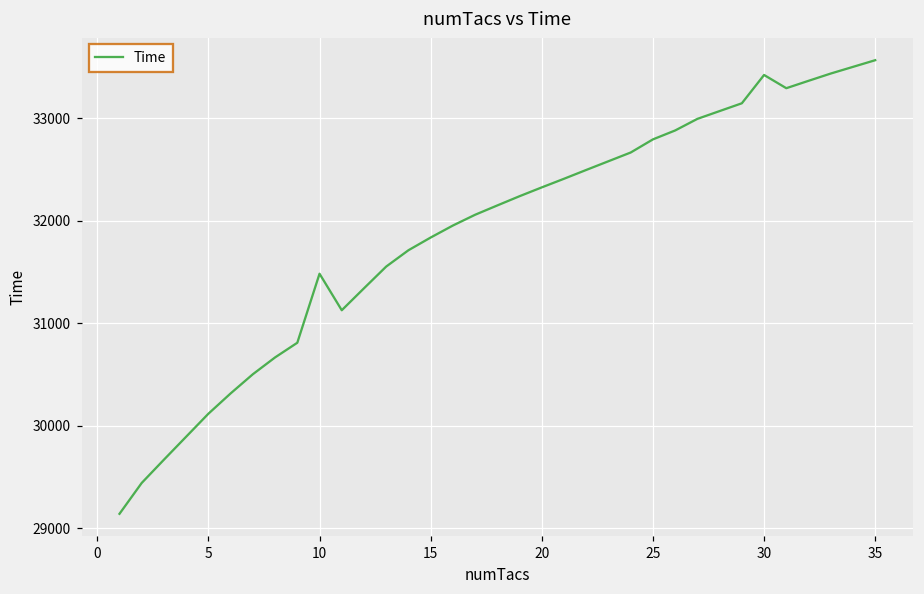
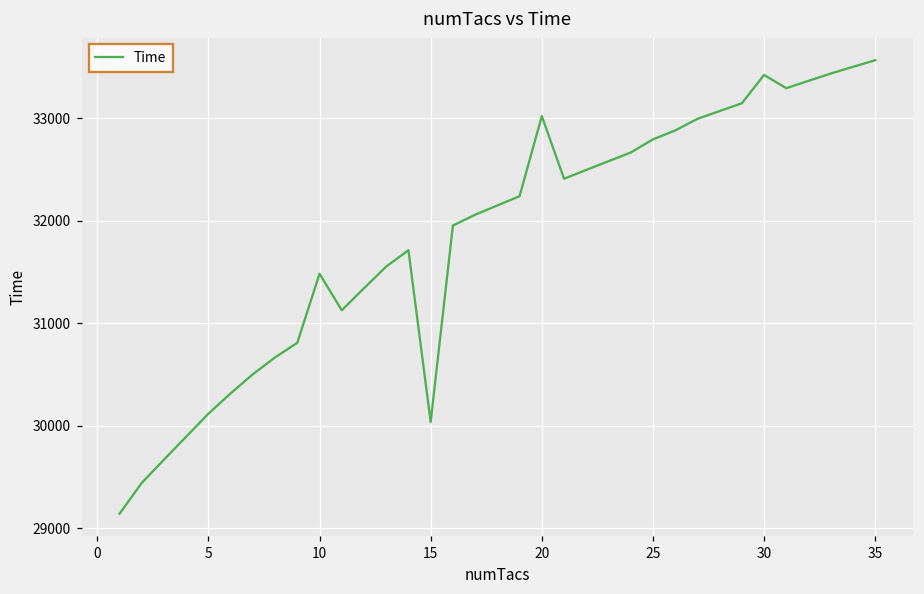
15: 31800 -> 30000
20: 32300 -> 33000
